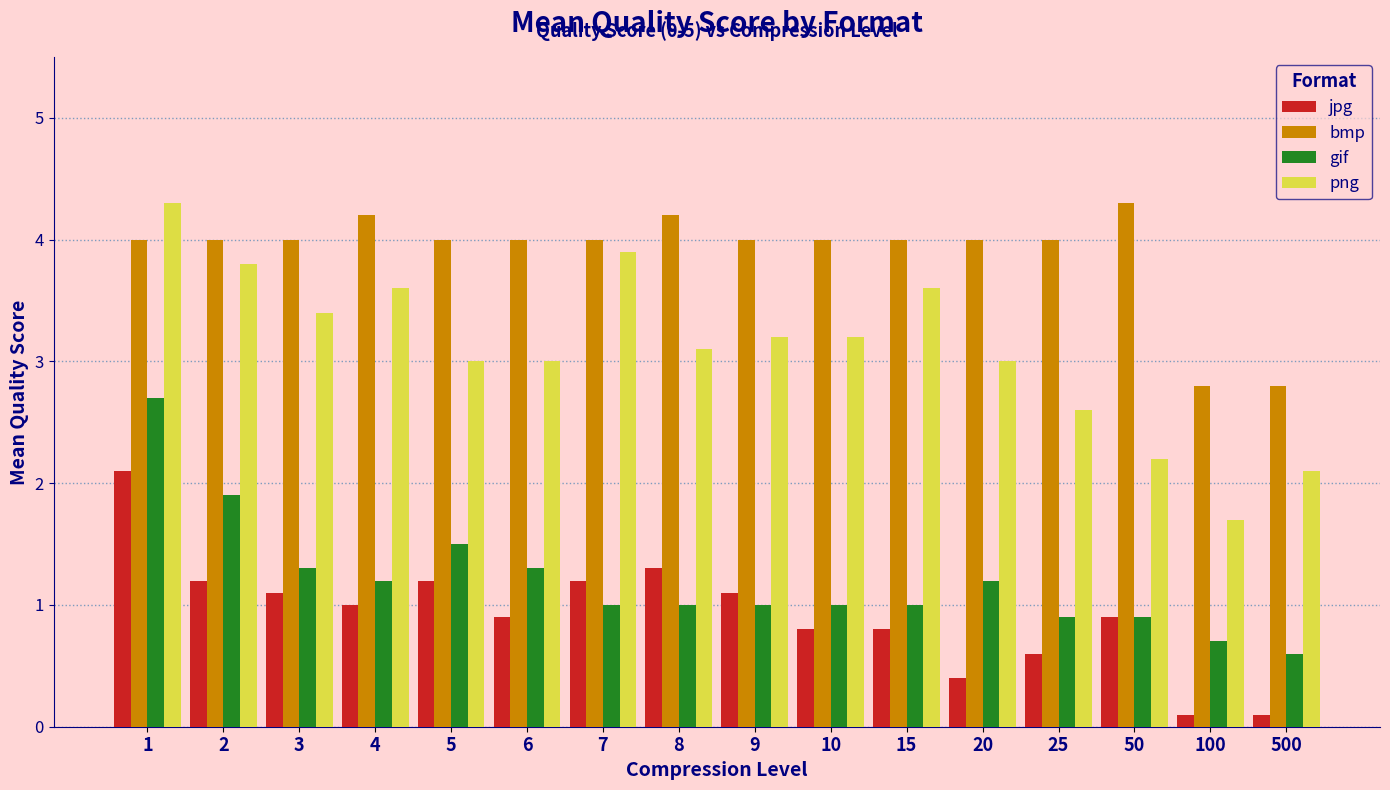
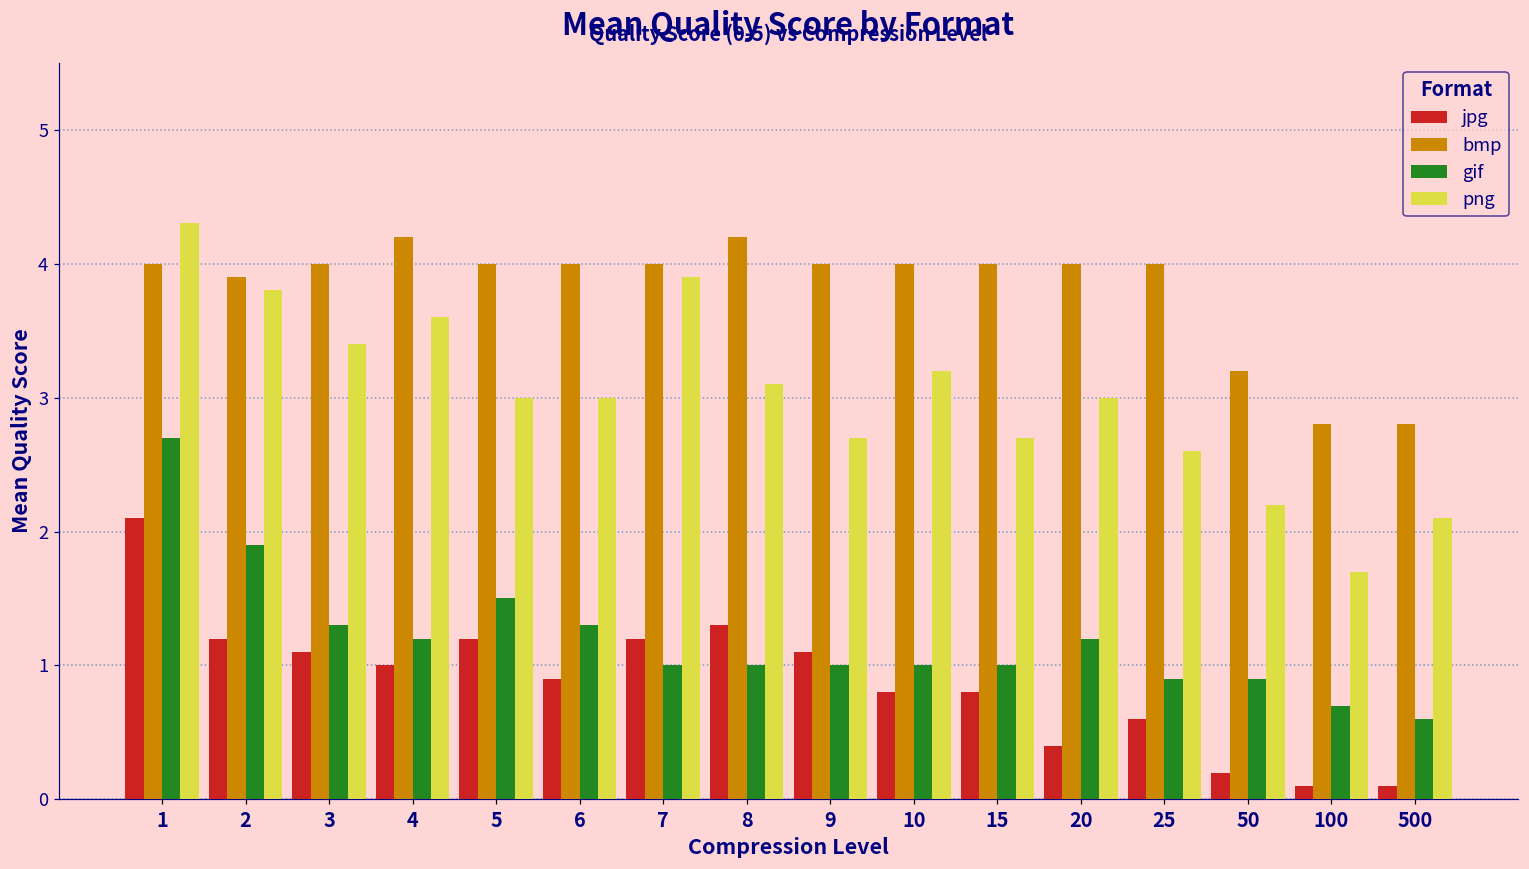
bmp, 2: 4.0 -> 3.9
png, 9: 3.2 -> 2.7
png, 15: 3.6 -> 2.7
jpg, 50: 0.9 -> 0.2
bmp, 50: 4.3 -> 3.2
